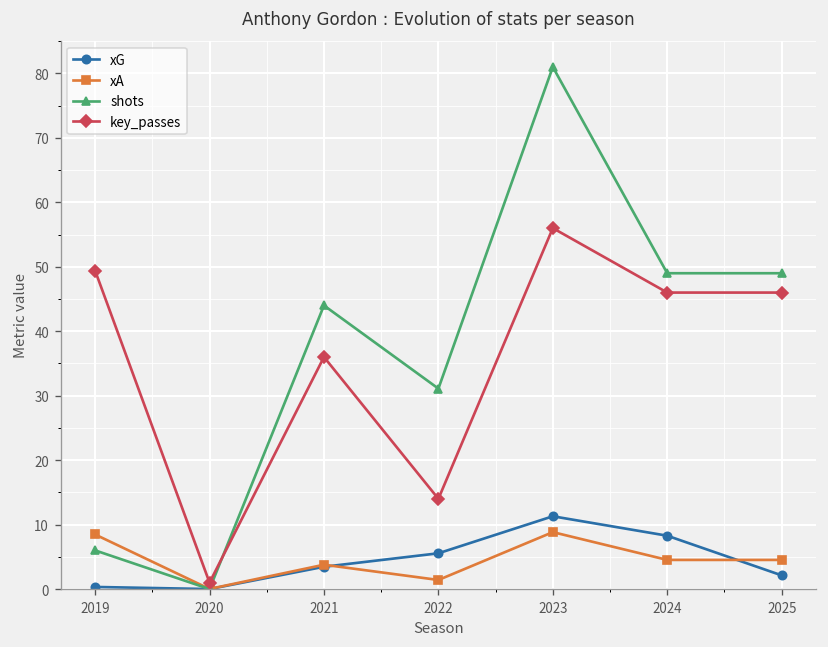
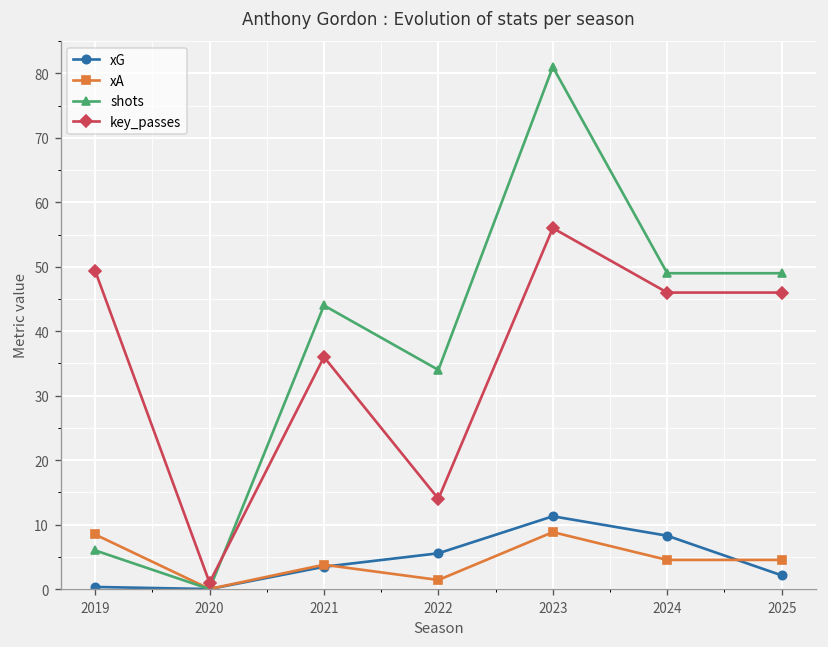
shots, 2022: 31 -> 34
